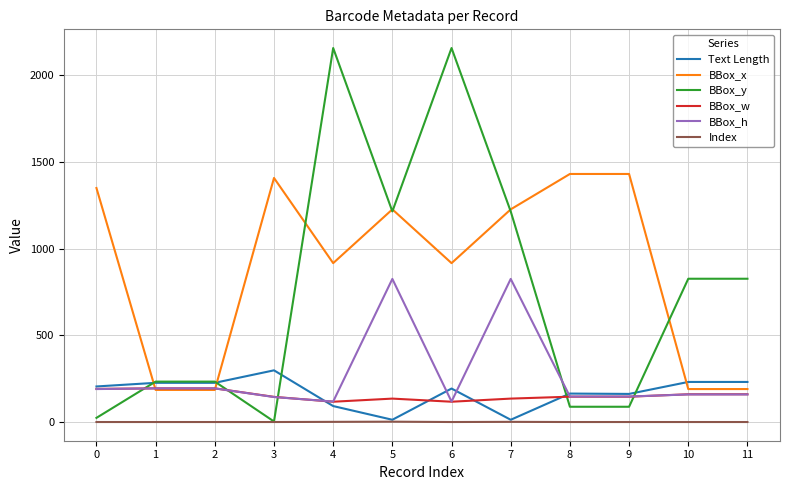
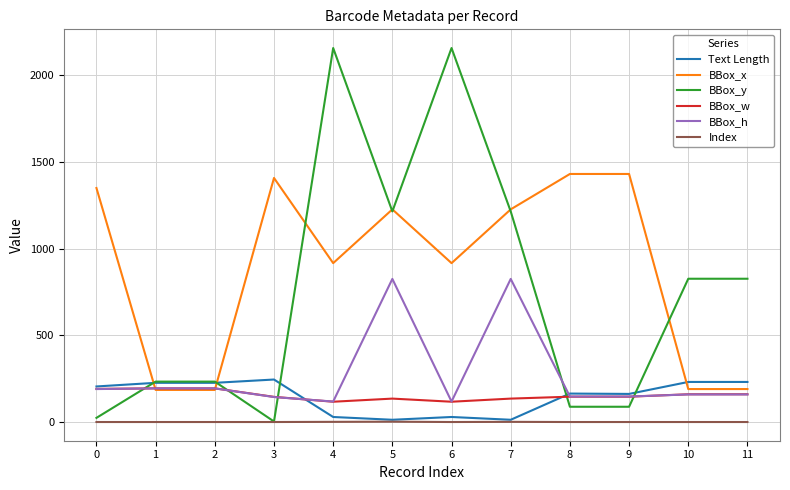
Text Length, 3: 300 -> 250
Text Length, 4: 90 -> 30
Text Length, 6: 190 -> 30
